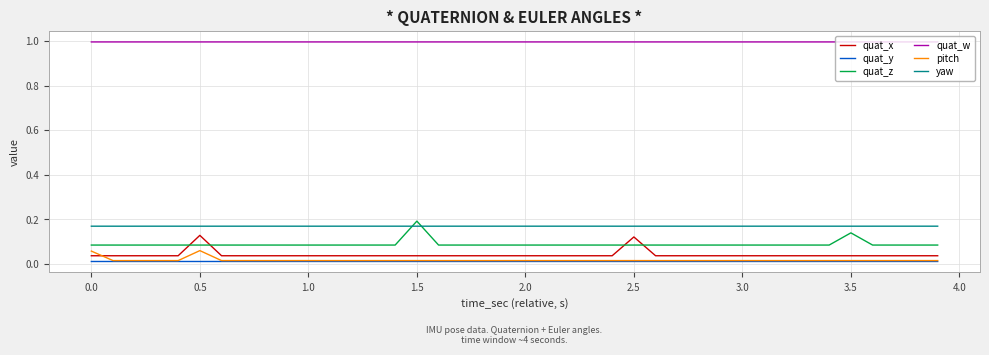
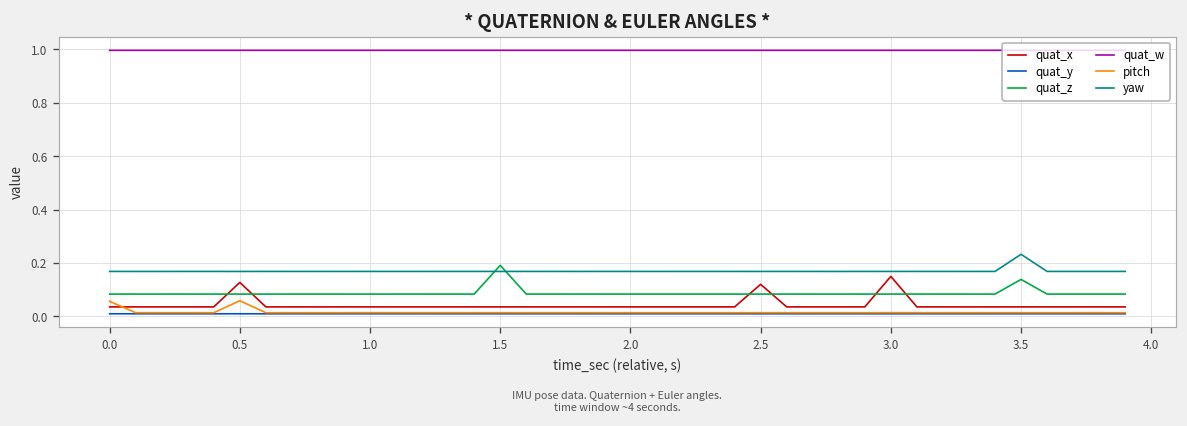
quat_x, 3.0: 0.04 -> 0.15
yaw, 3.5: 0.17 -> 0.23
